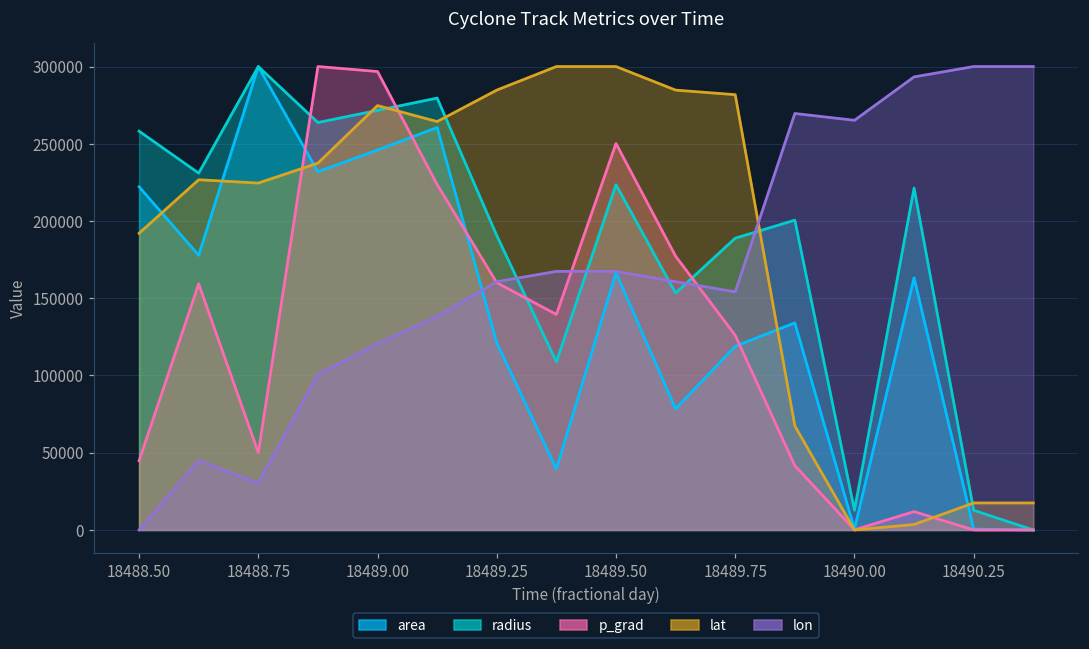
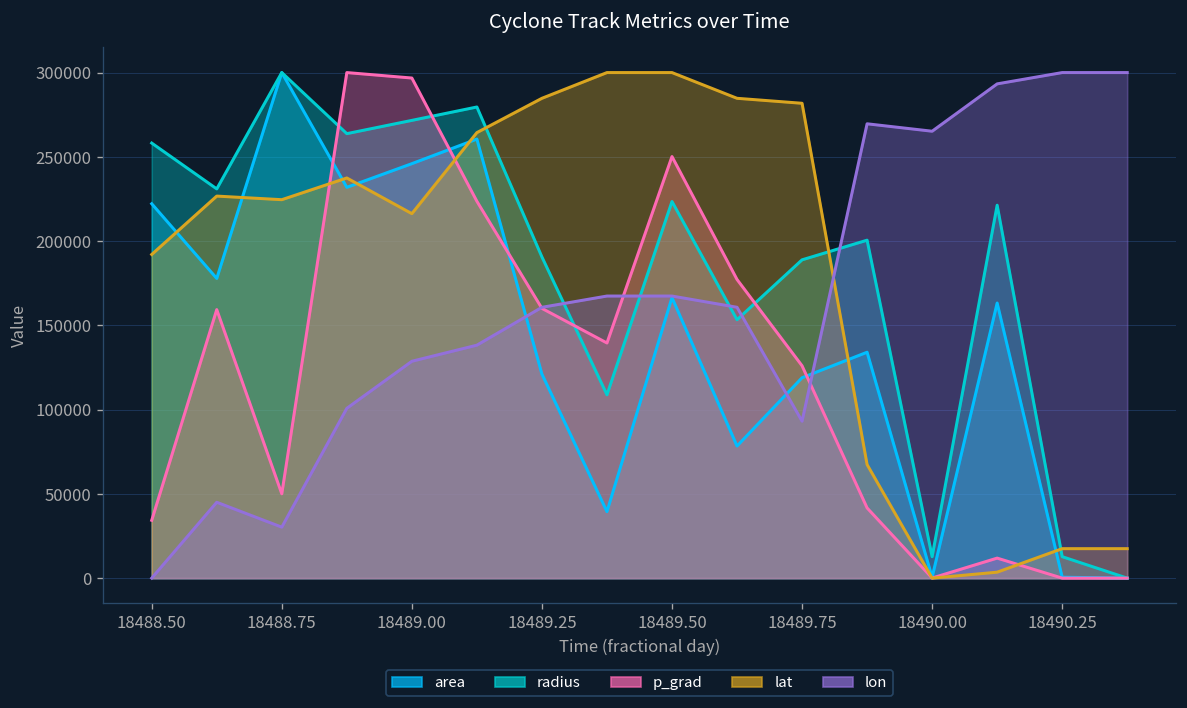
p_grad, 18488.50: 45000 -> 34000
lat, 18489.00: 275000 -> 216000
lon, 18489.00: 120000 -> 129000
lon, 18489.75: 154000 -> 93000
